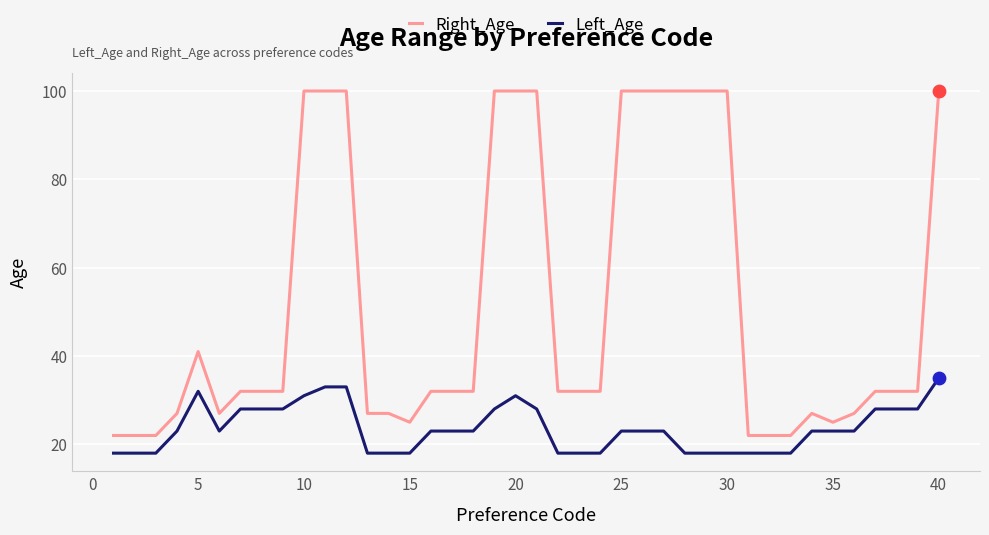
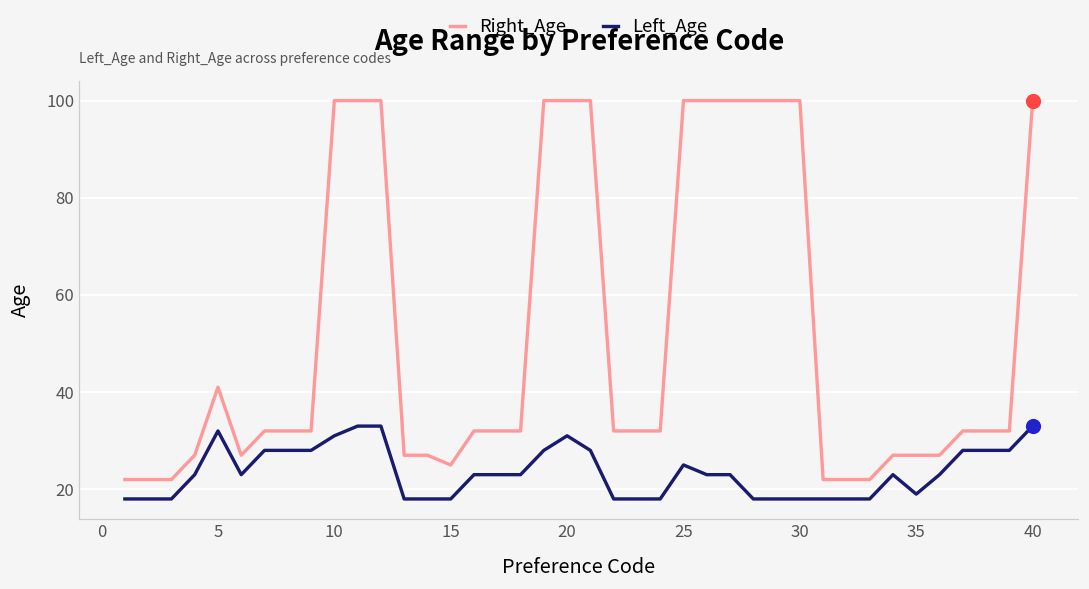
Left_Age, 25: 23 -> 25
Right_Age, 35: 25 -> 27
Left_Age, 35: 23 -> 19
Left_Age, 40: 35 -> 33
